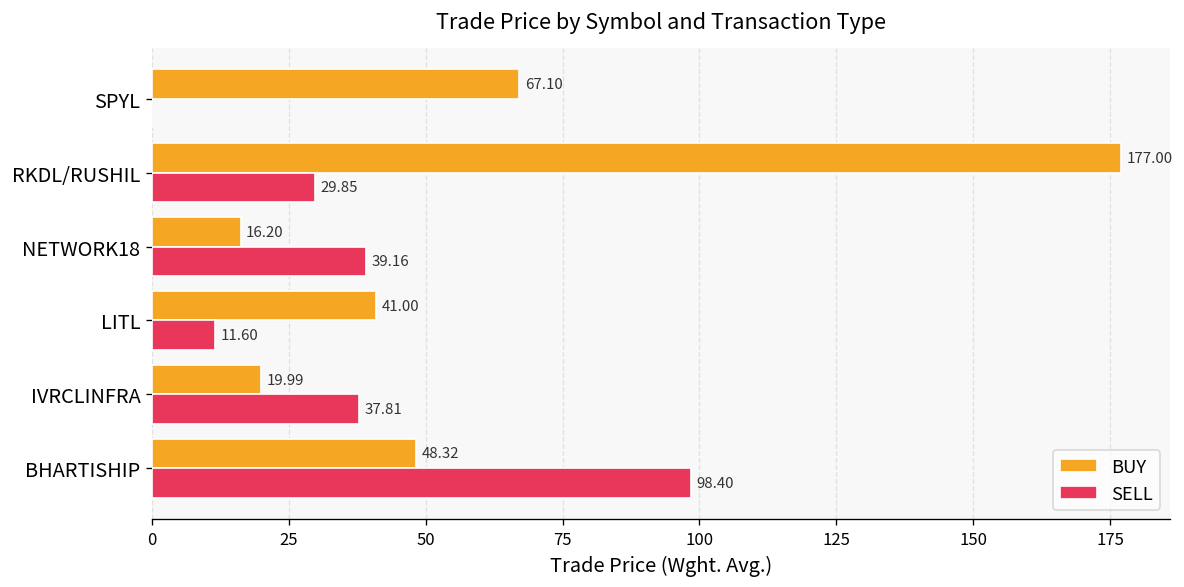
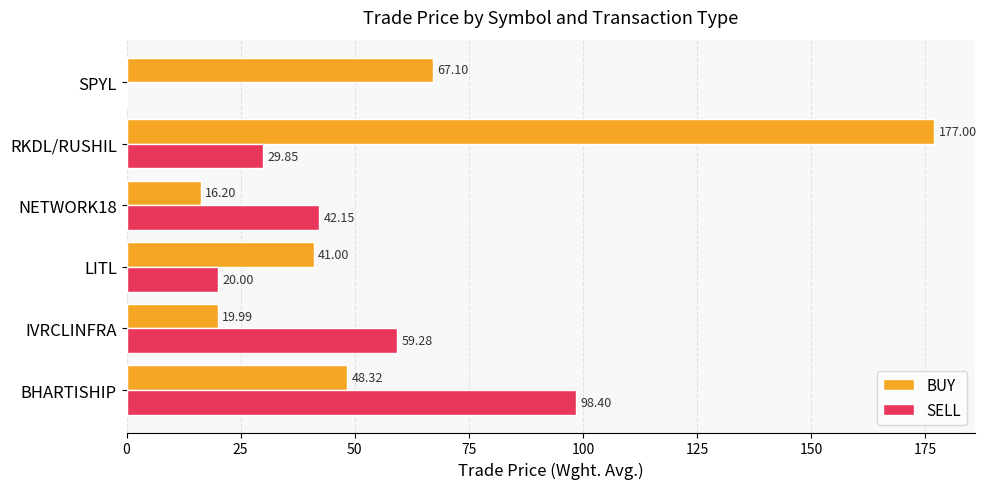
SELL, NETWORK18: 39.16 -> 42.15
SELL, LITL: 11.60 -> 20.00
SELL, IVRCLINFRA: 37.81 -> 59.28
